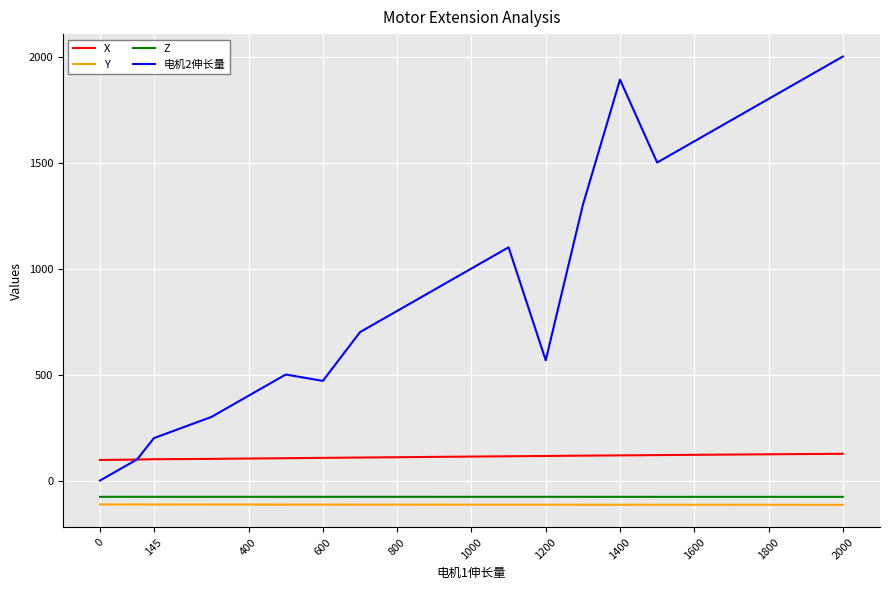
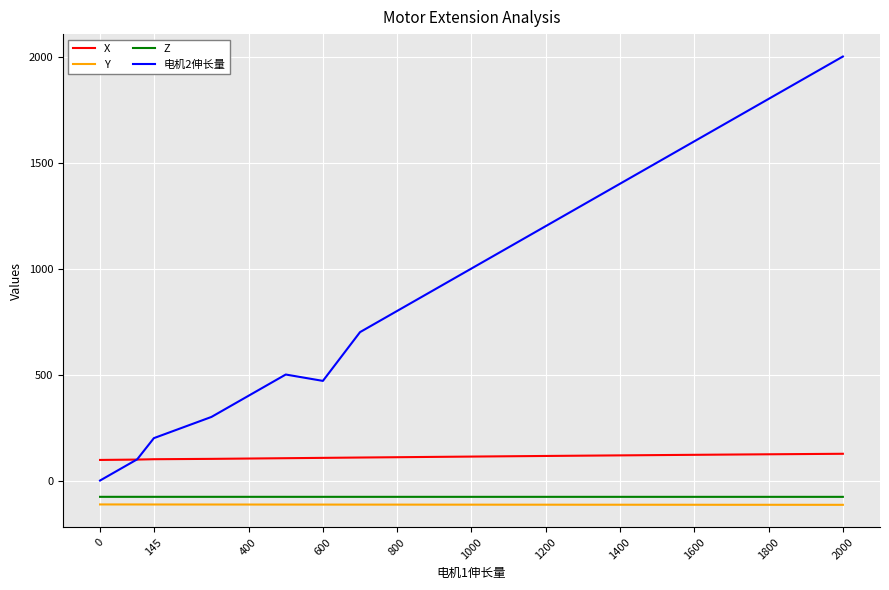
电机2伸长量, 1200: 570 -> 1200
电机2伸长量, 1400: 1890 -> 1400
